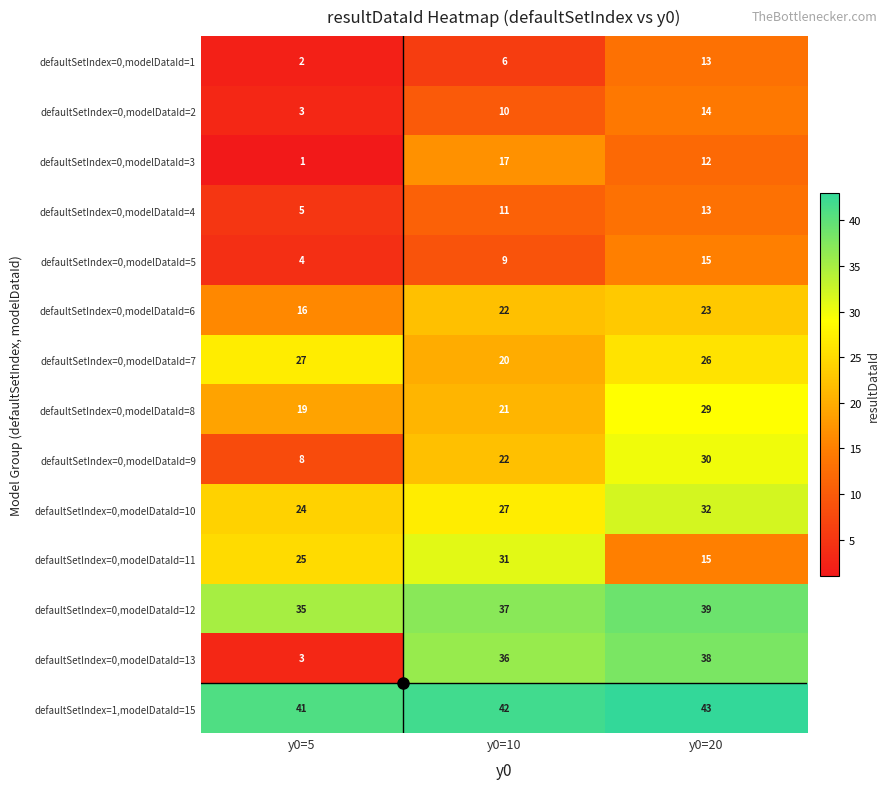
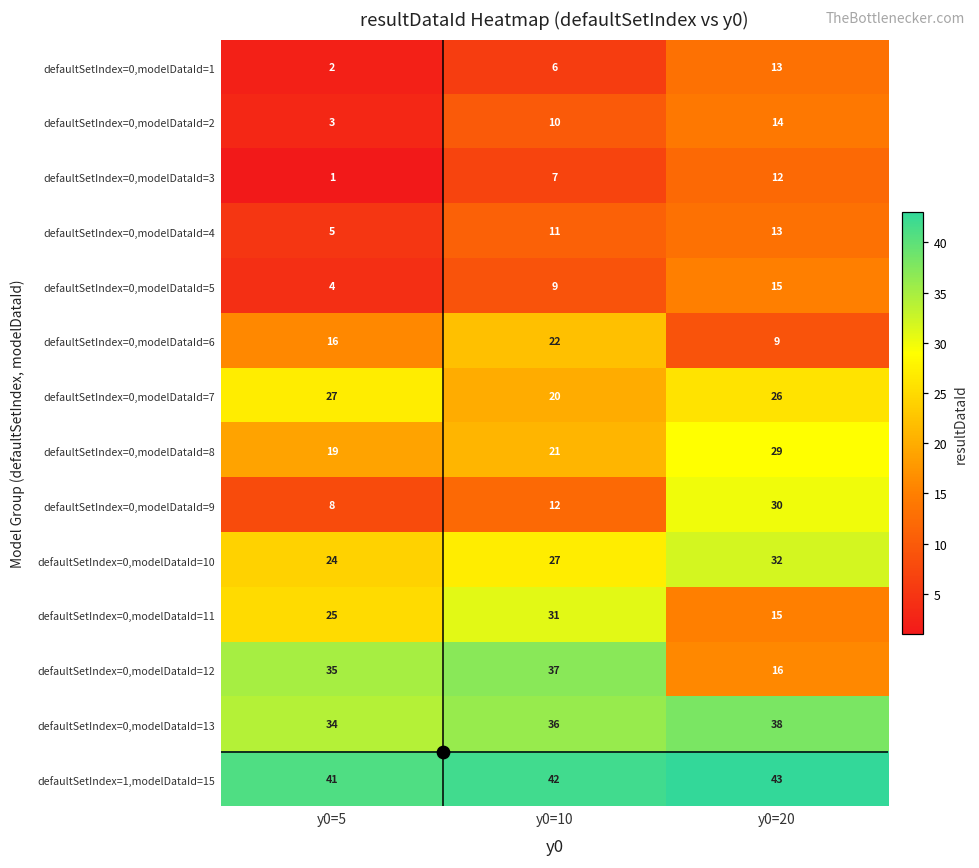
defaultSetIndex=0,modelDataId=3, y0=10: 17 -> 7
defaultSetIndex=0,modelDataId=6, y0=20: 23 -> 9
defaultSetIndex=0,modelDataId=9, y0=10: 22 -> 12
defaultSetIndex=0,modelDataId=12, y0=20: 39 -> 16
defaultSetIndex=0,modelDataId=13, y0=5: 3 -> 34
